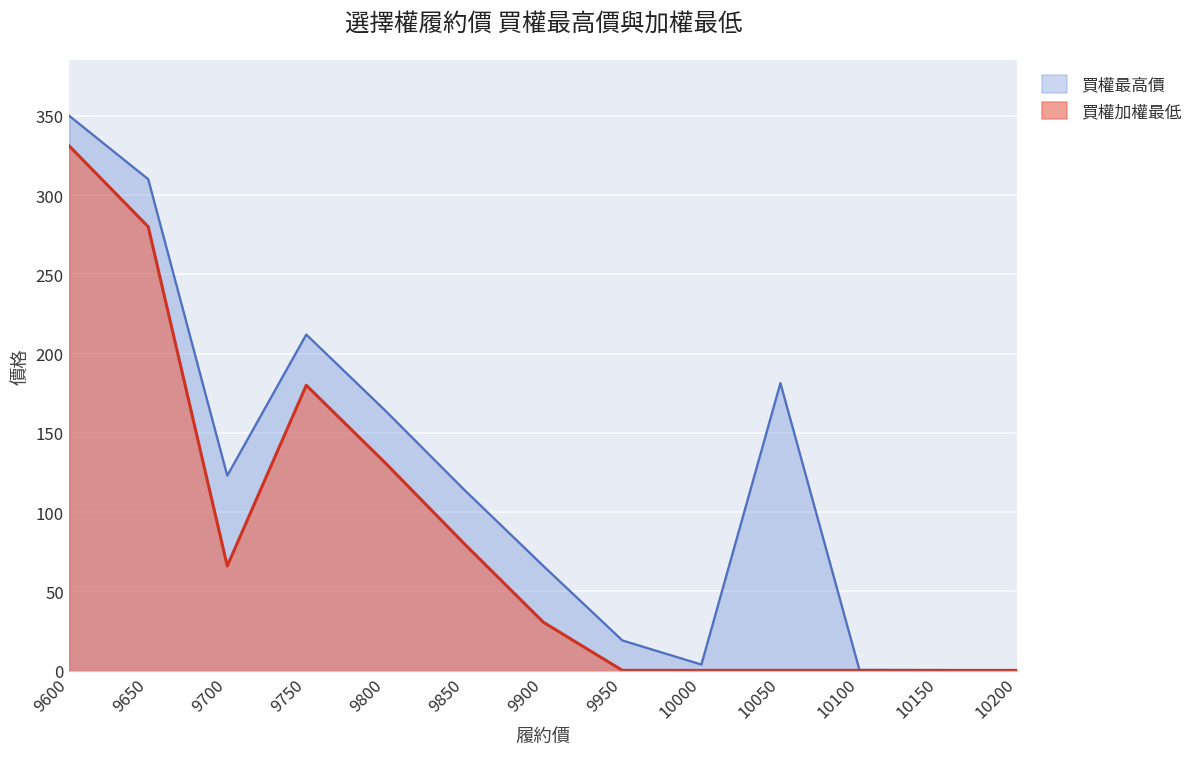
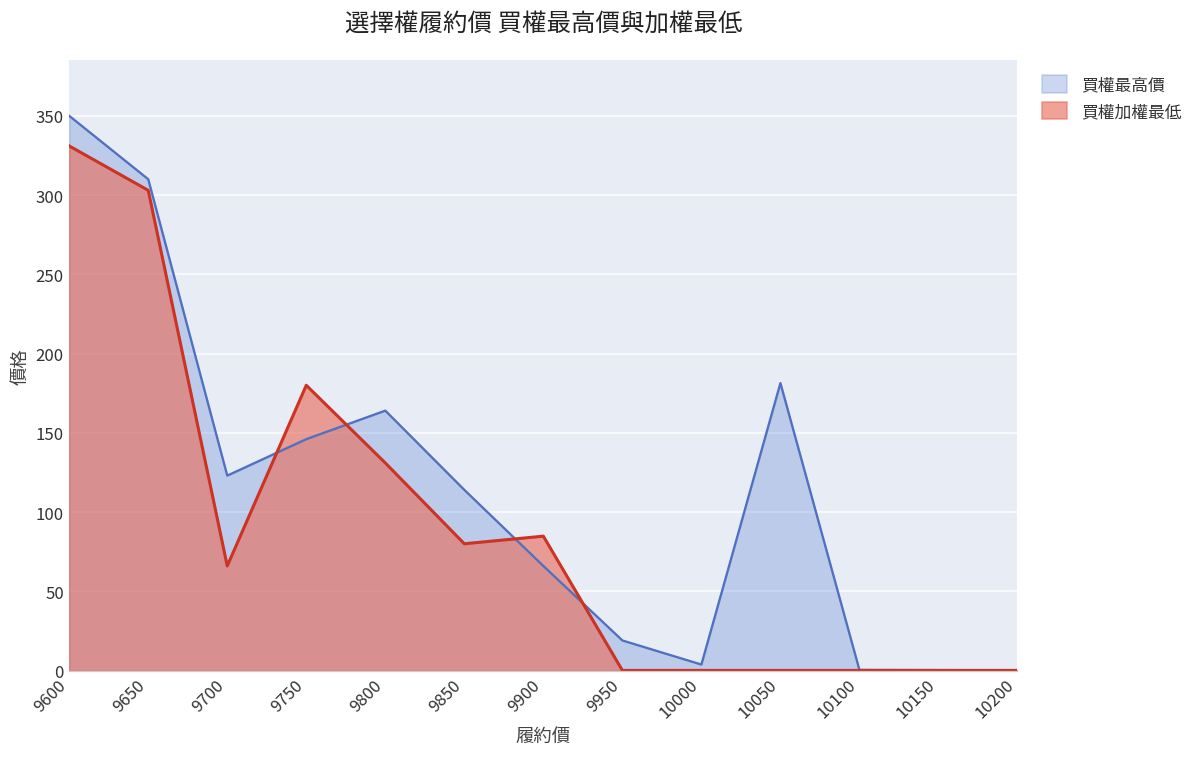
買權加權最低, 9650: 280 -> 303
買權最高價, 9750: 212 -> 146
買權加權最低, 9900: 31 -> 85
